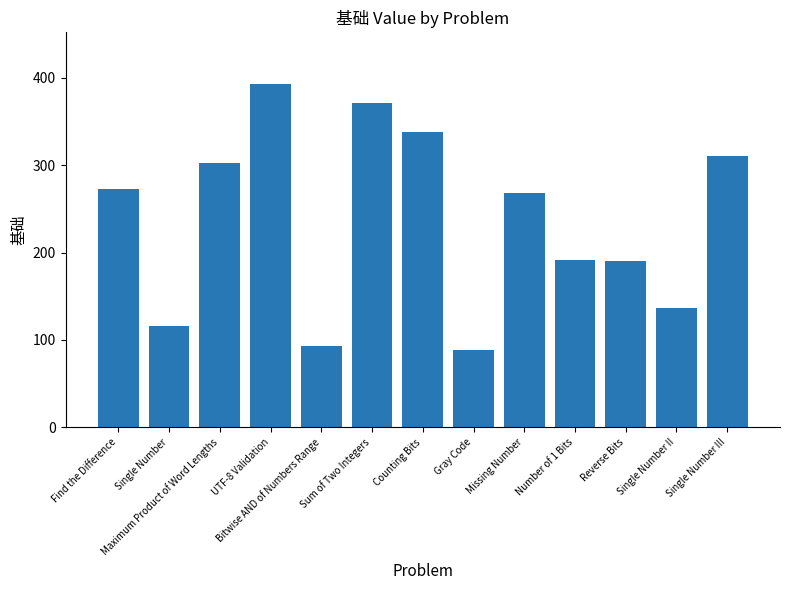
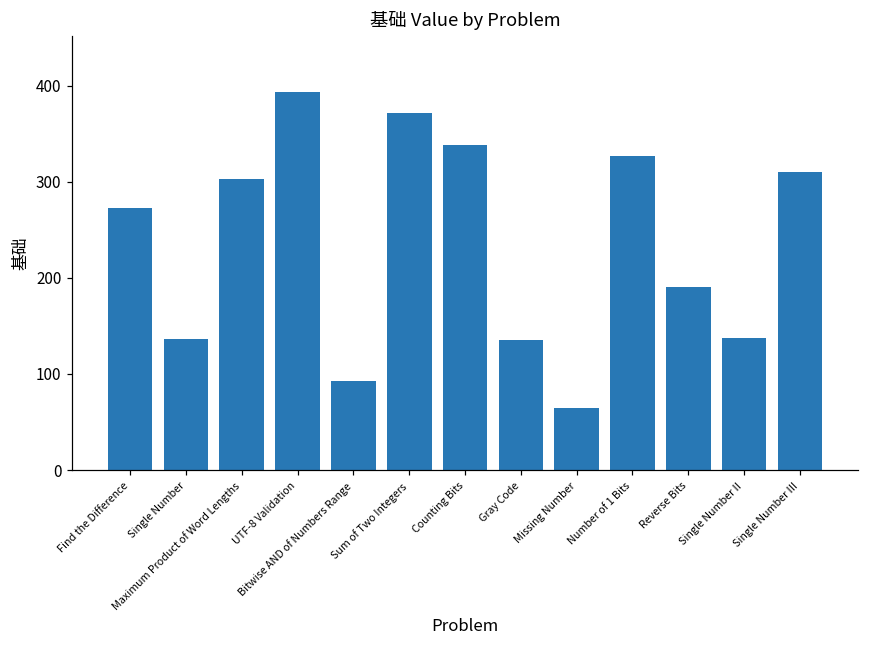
Single Number: 120 -> 140
Gray Code: 90 -> 140
Missing Number: 270 -> 70
Number of 1 Bits: 190 -> 330
